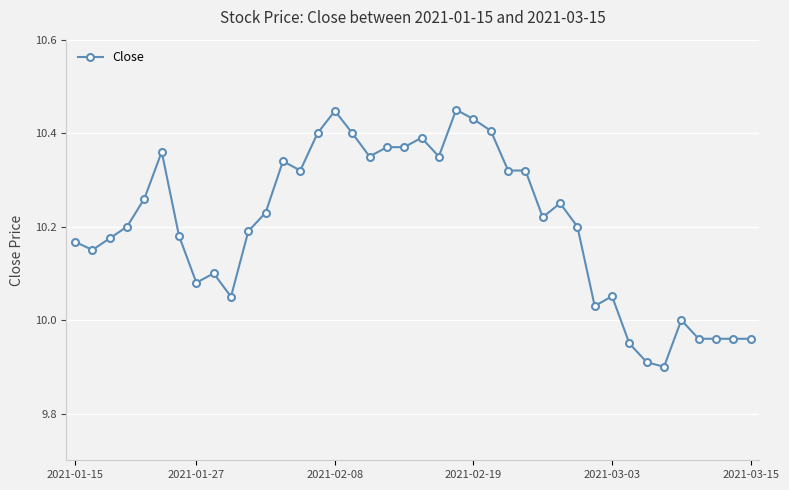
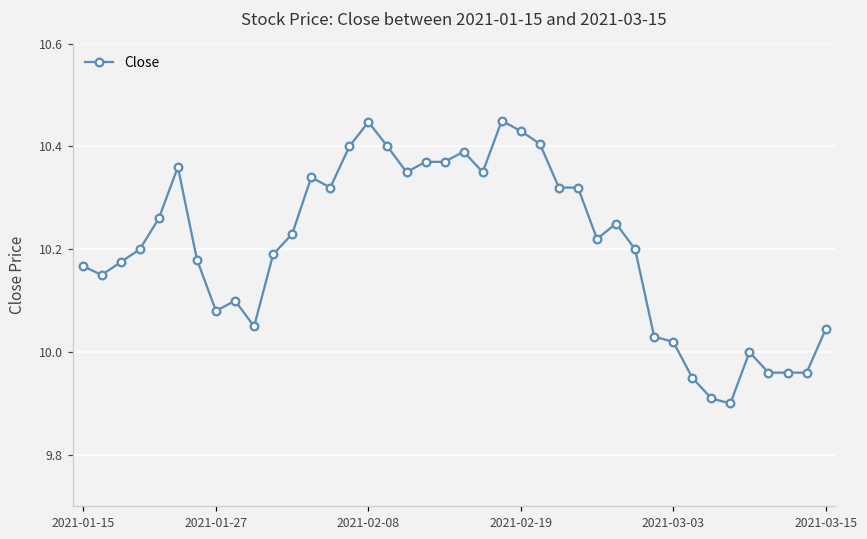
2021-03-03: 10.05 -> 10.02
2021-03-15: 9.96 -> 10.04
